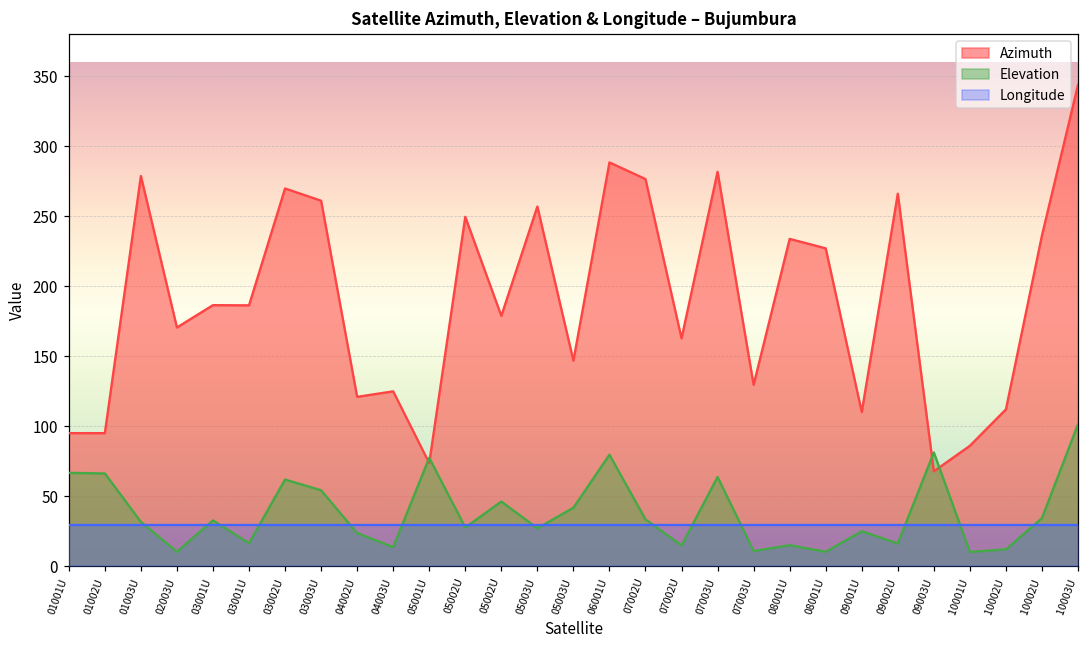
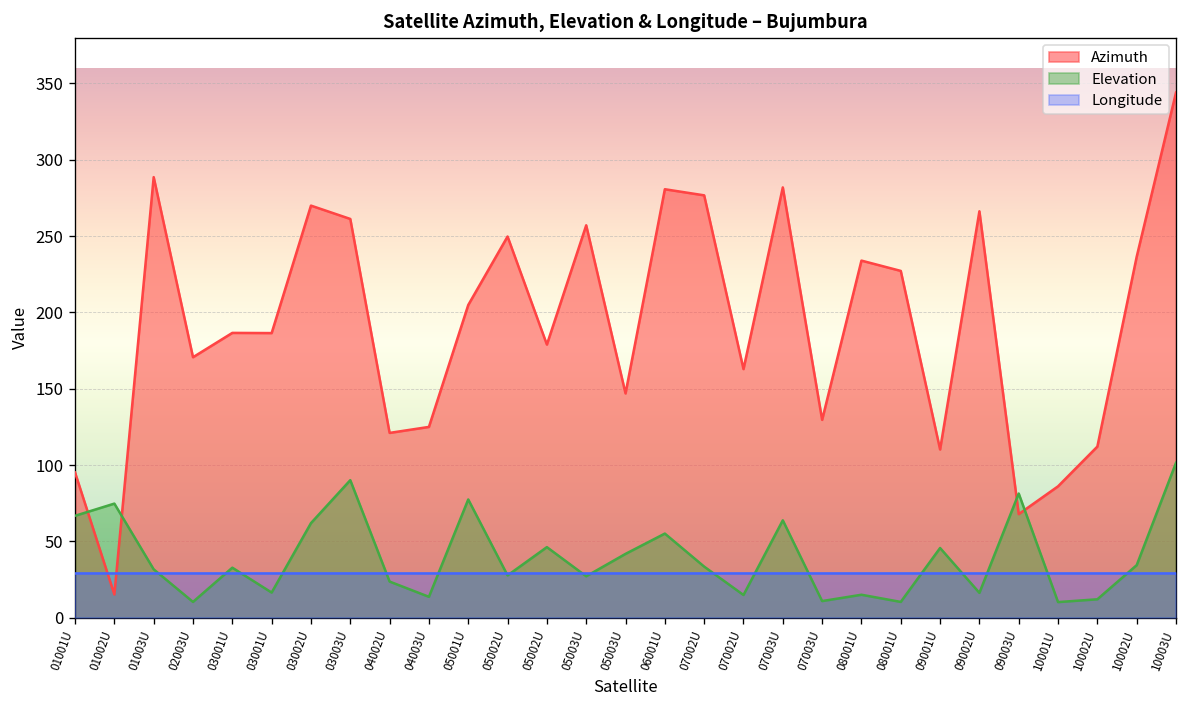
Azimuth, 01002U: 95 -> 15
Elevation, 01002U: 66 -> 75
Azimuth, 01003U: 279 -> 289
Elevation, 03003U: 54 -> 90
Azimuth, 05001U: 74 -> 205
Azimuth, 06001U: 289 -> 281
Elevation, 06001U: 80 -> 55
Elevation, 09001U: 25 -> 46
